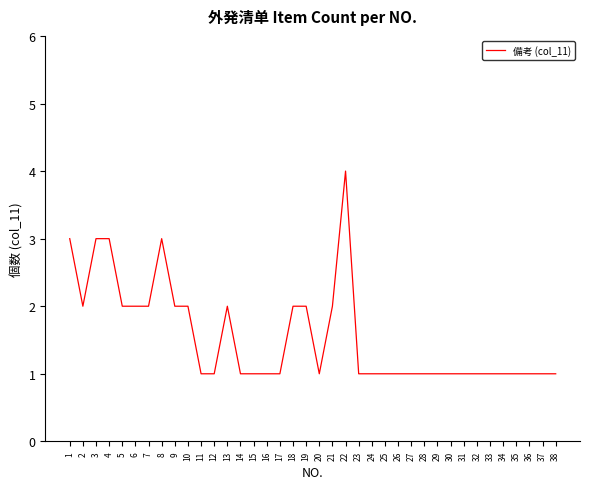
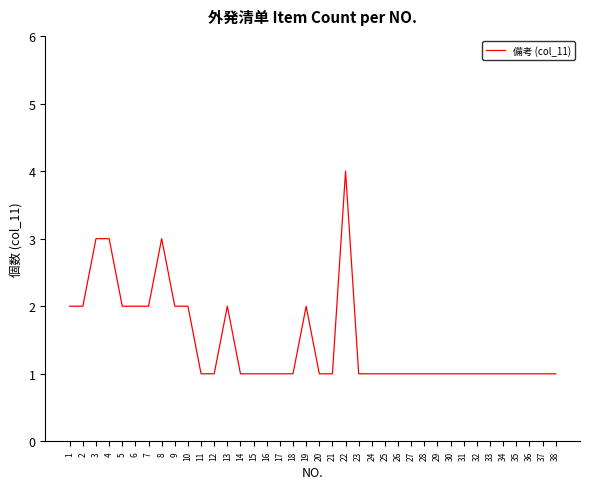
1: 3 -> 2
18: 2 -> 1
21: 2 -> 1
